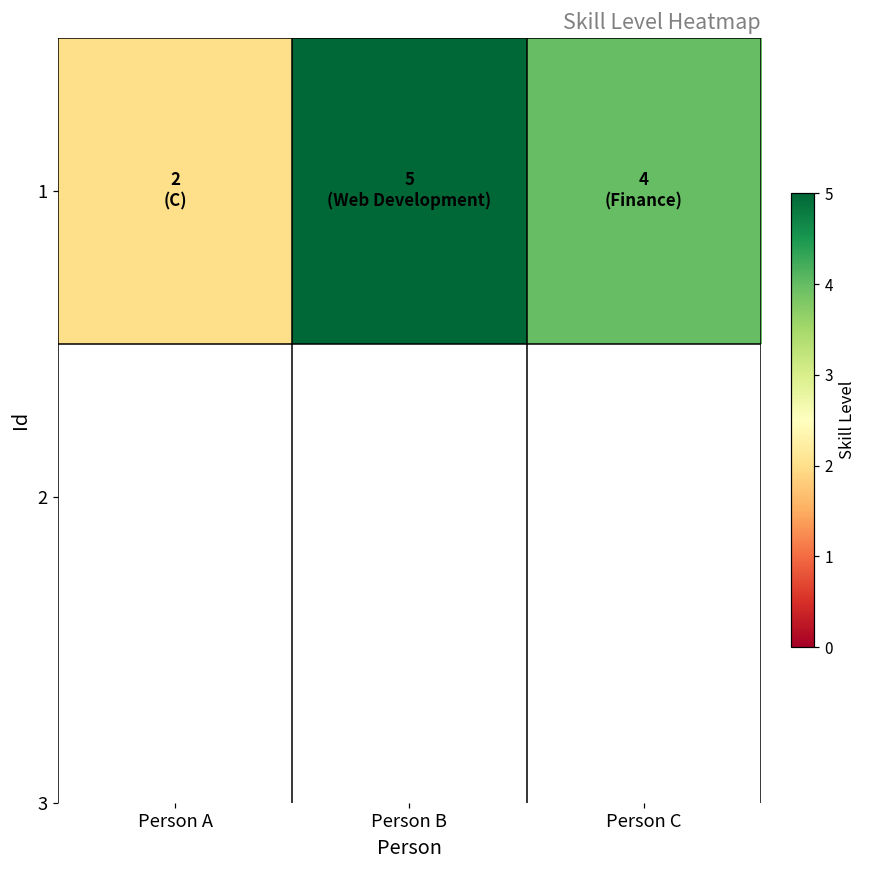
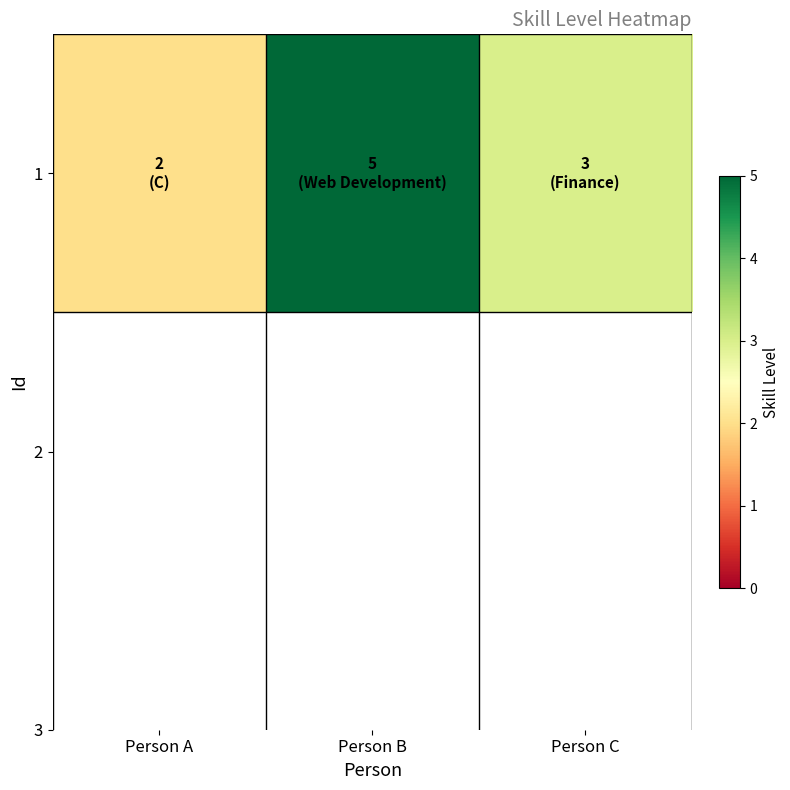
1, Person C: 4 -> 3
